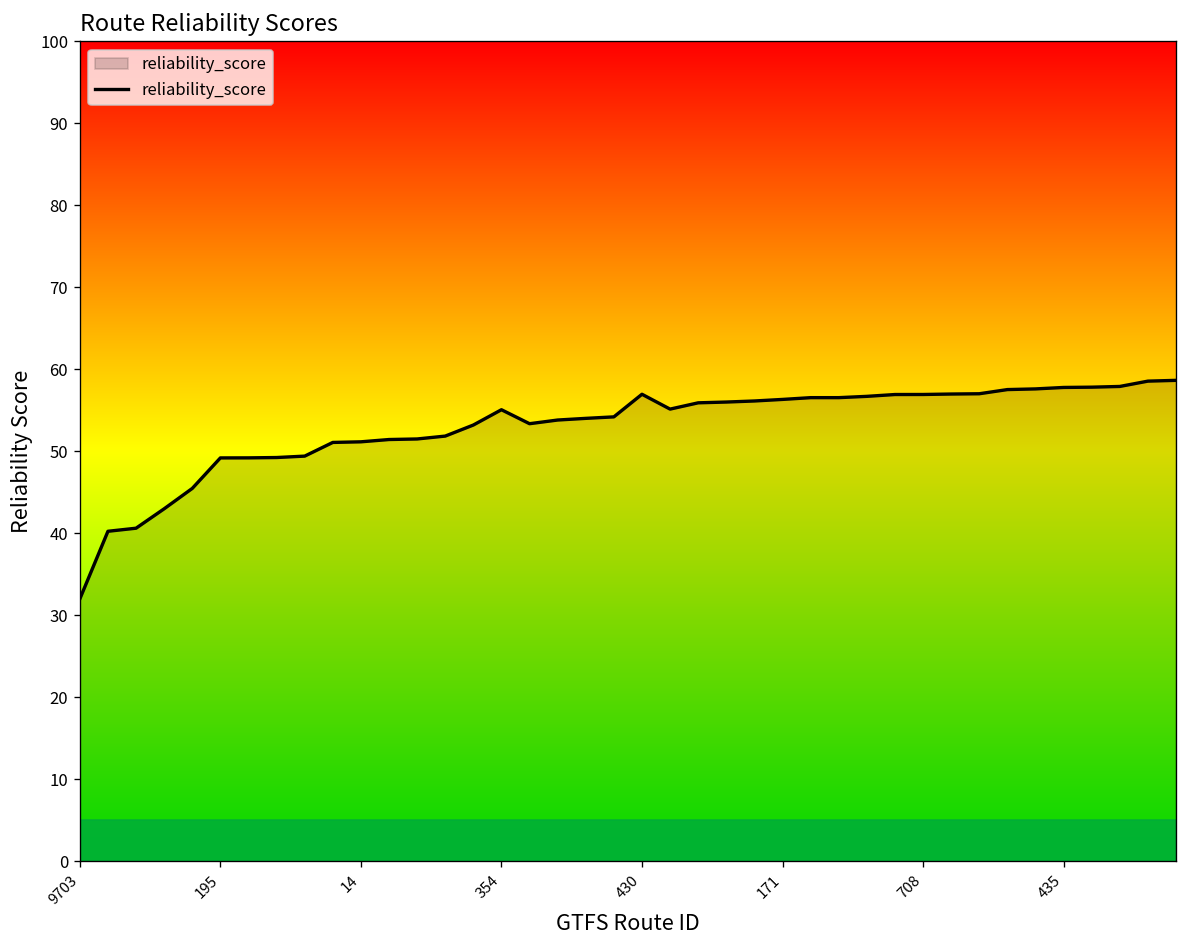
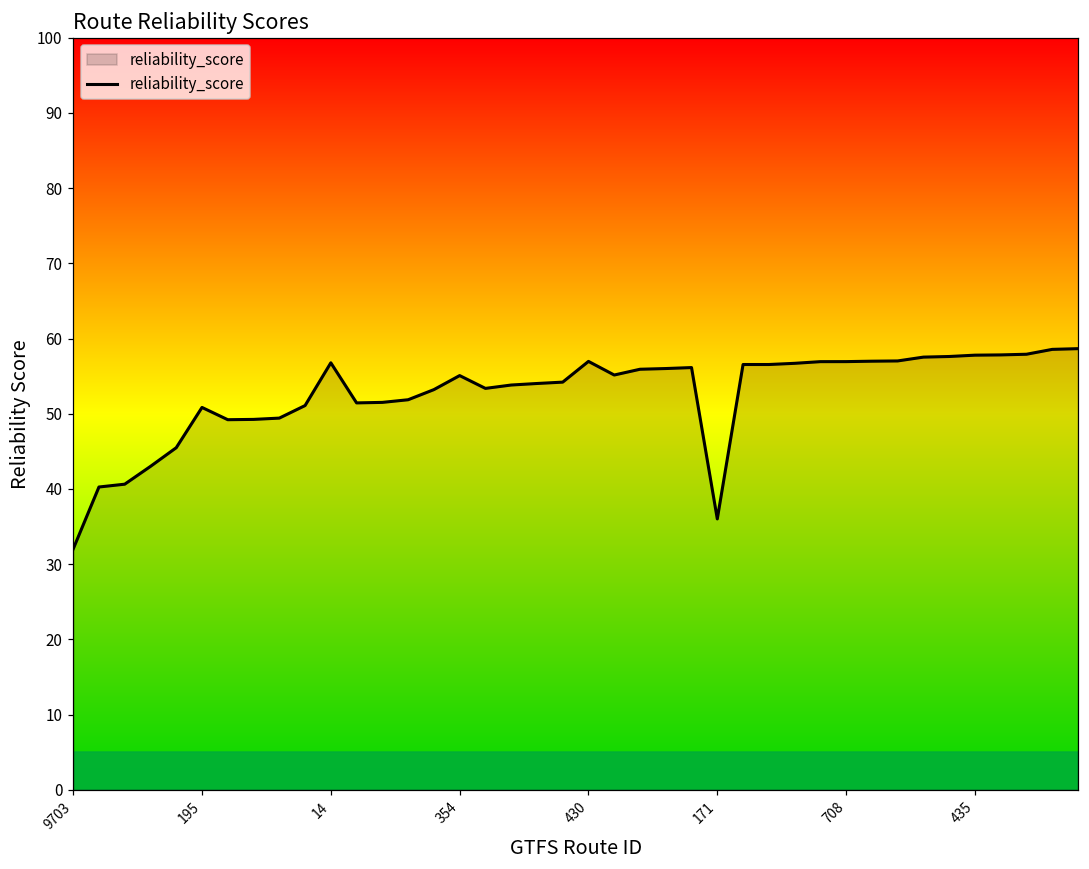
195: 49 -> 51
14: 51 -> 57
171: 56 -> 36
